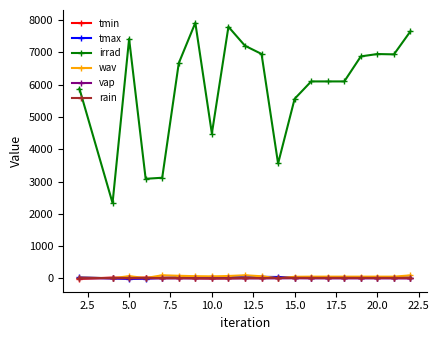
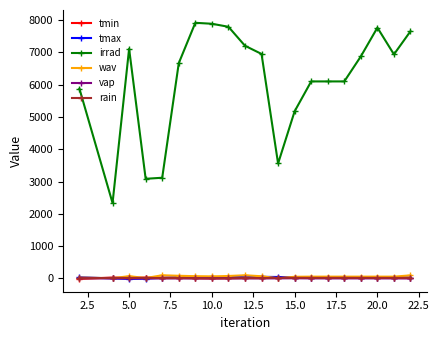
irrad, 5.0: 7400 -> 7100
irrad, 10.0: 4500 -> 7900
irrad, 15.0: 5600 -> 5200
irrad, 20.0: 6900 -> 7800
